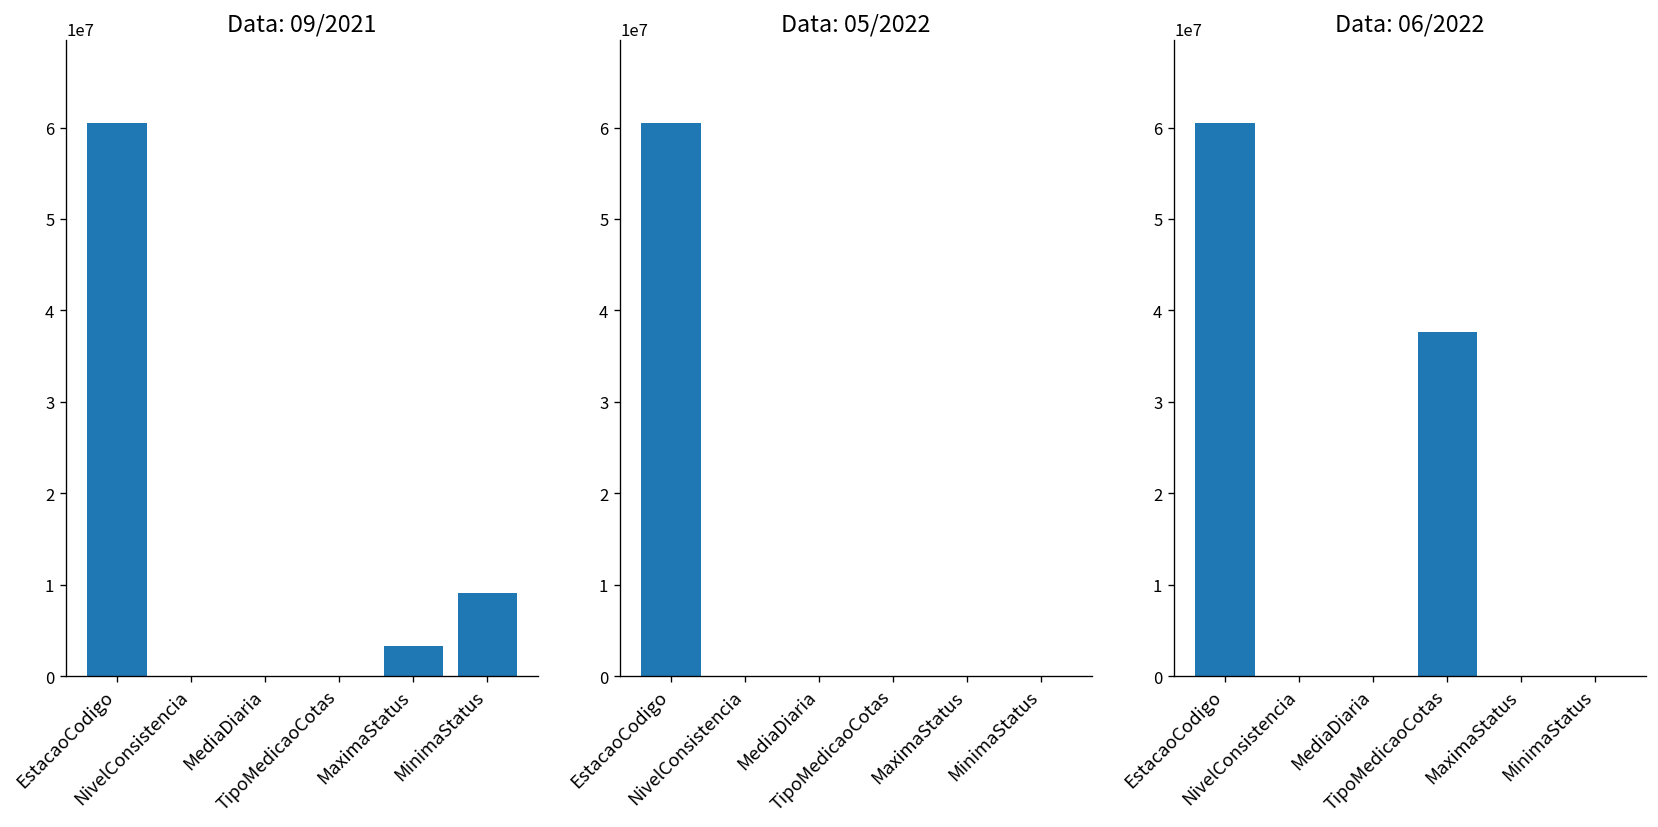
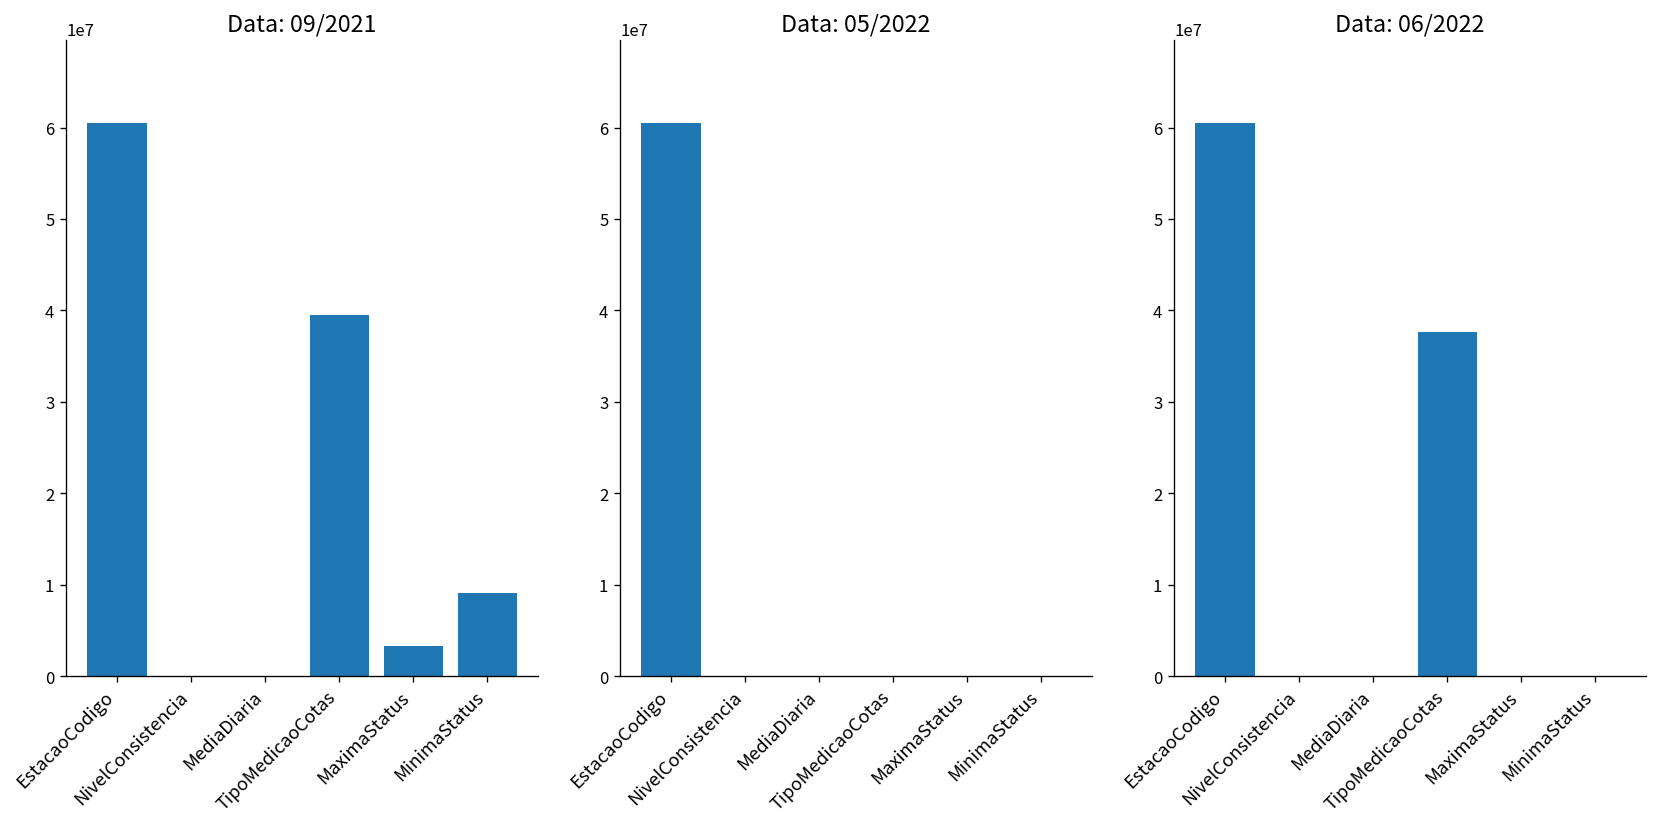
Data: 09/2021, TipoMedicaoCotas: 0 -> 40000000
